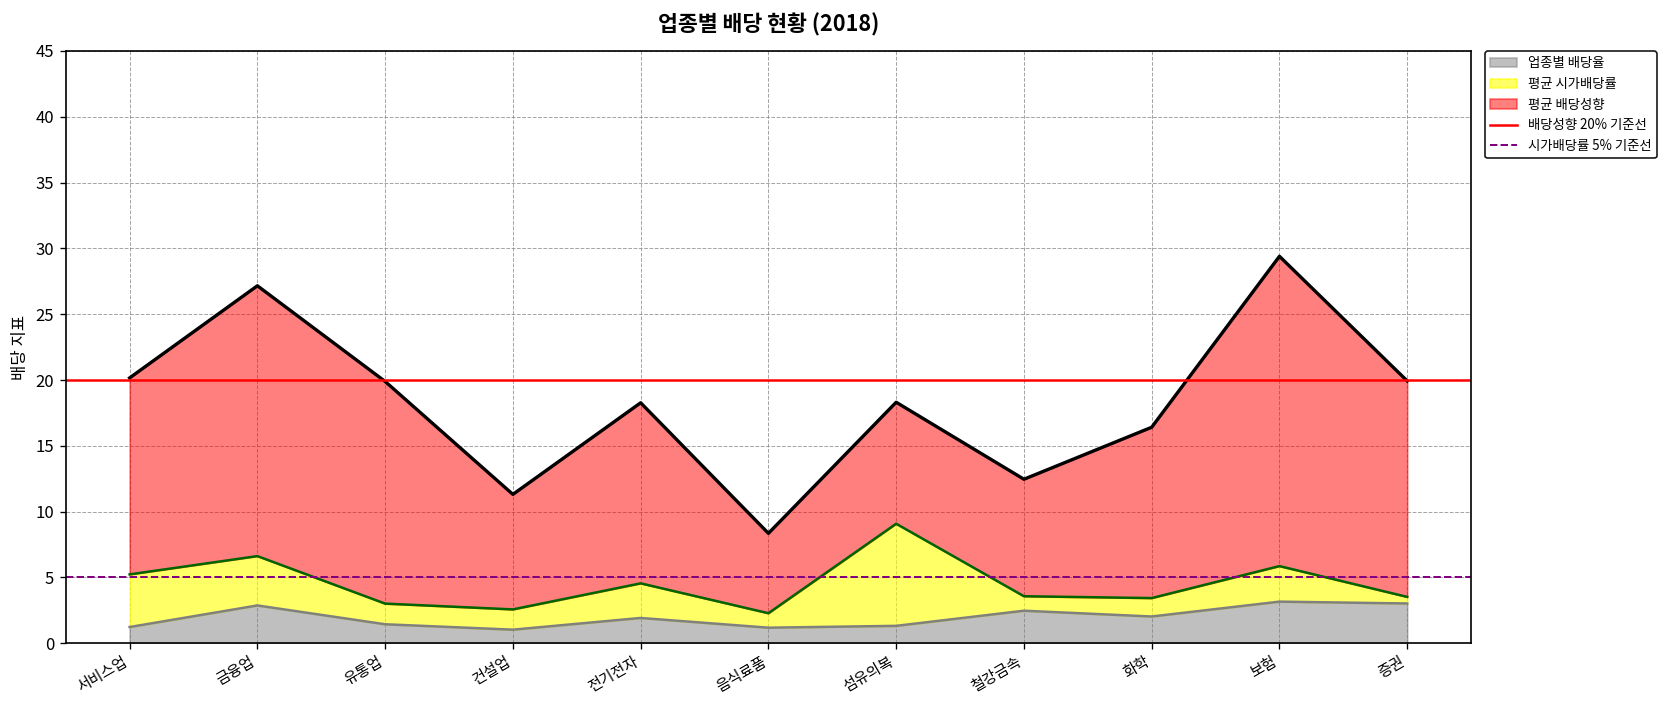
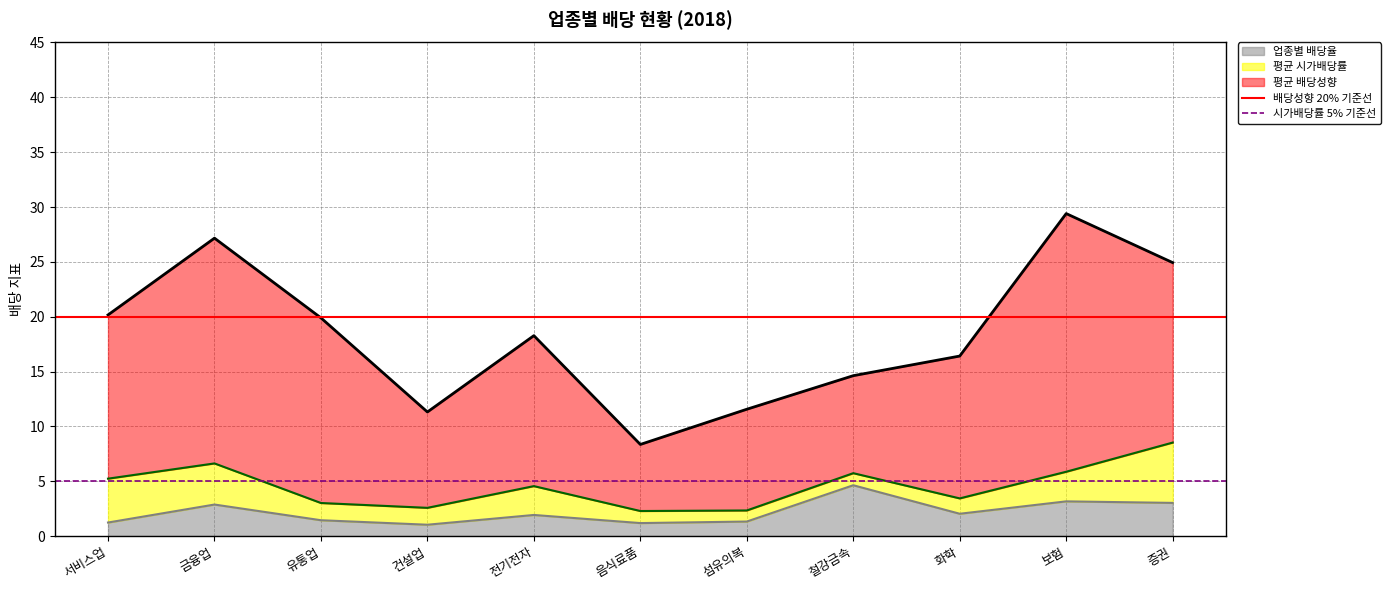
평균 시가배당률, 섬유의복: 7.8 -> 1.0
업종별 배당율, 철강금속: 2.5 -> 4.6
평균 시가배당률, 증권: 0.5 -> 5.5
